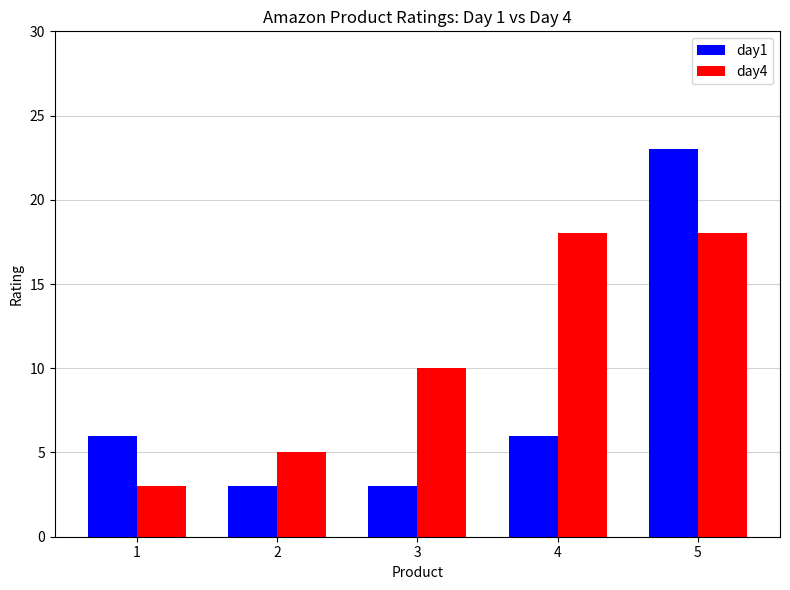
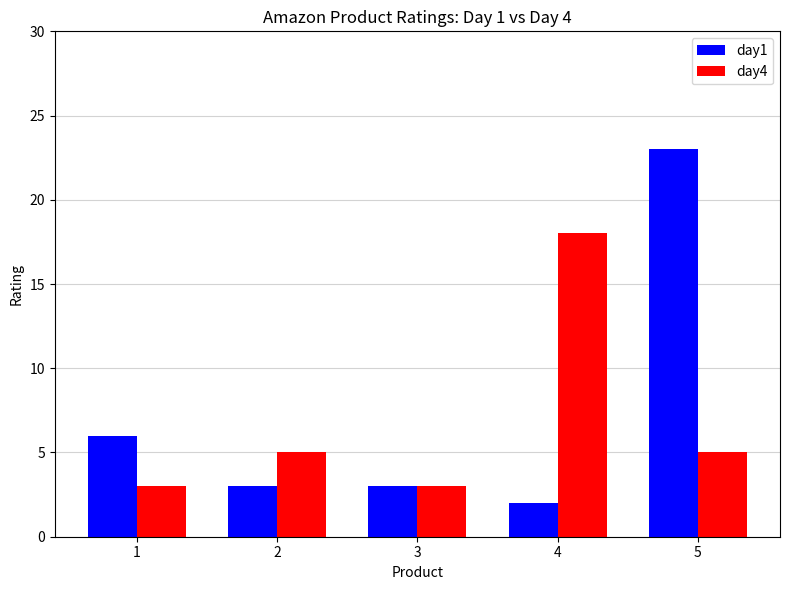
day4, 3: 10 -> 3
day1, 4: 6 -> 2
day4, 5: 18 -> 5
